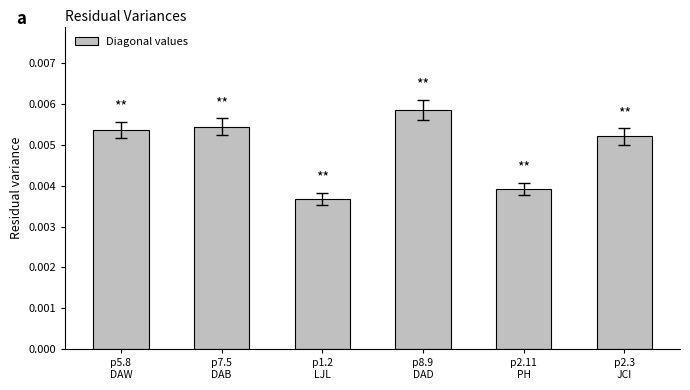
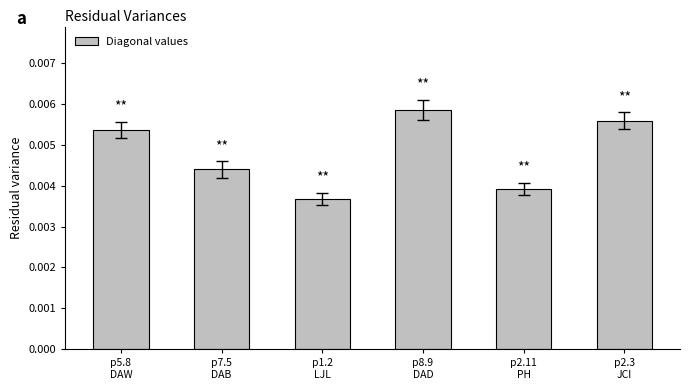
Diagonal values, p7.5 DAB: 0.0054 -> 0.0044
Diagonal values, p2.3 JCI: 0.0052 -> 0.0056
